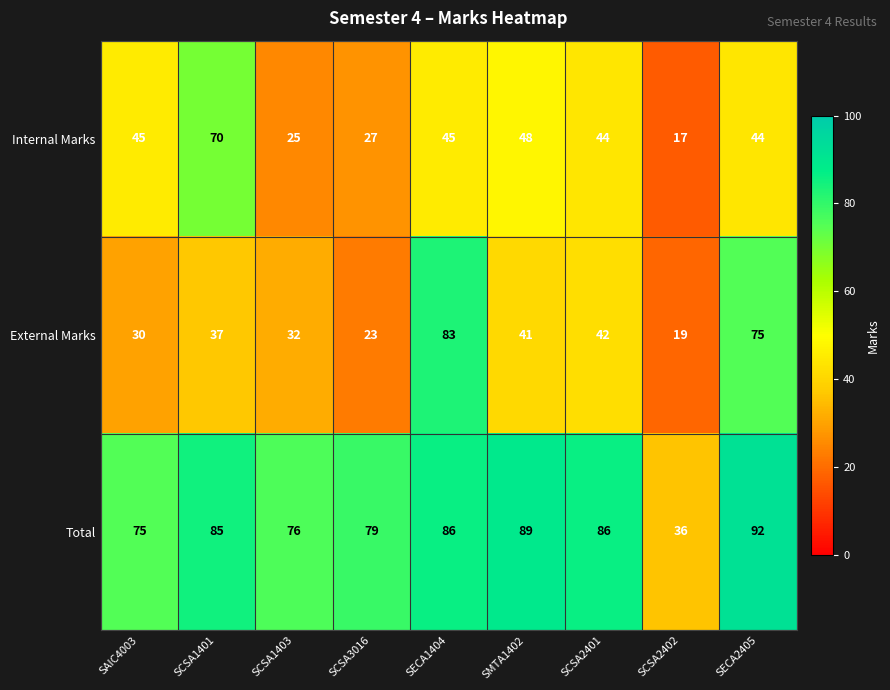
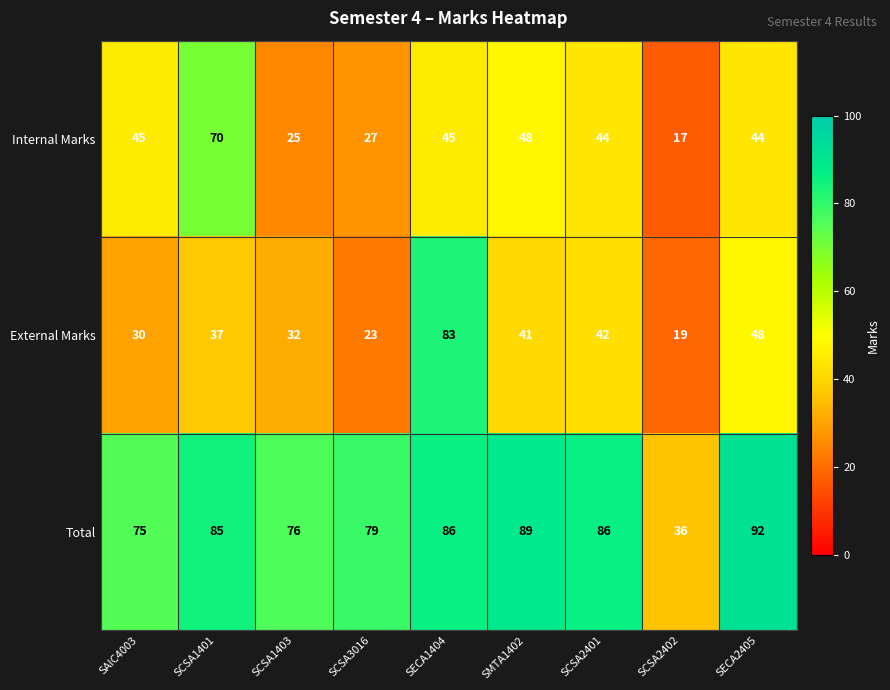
External Marks, SECA2405: 75 -> 48
